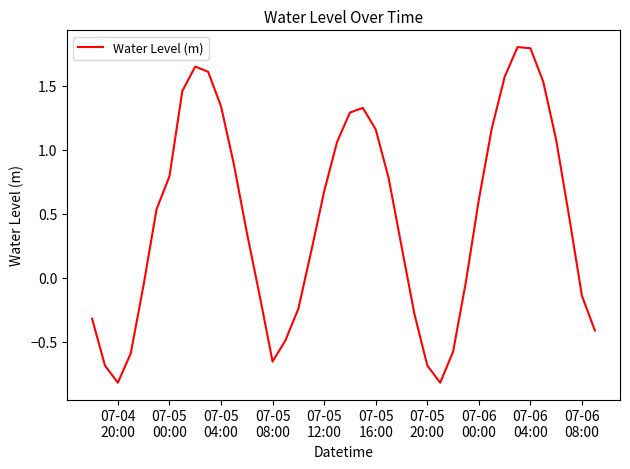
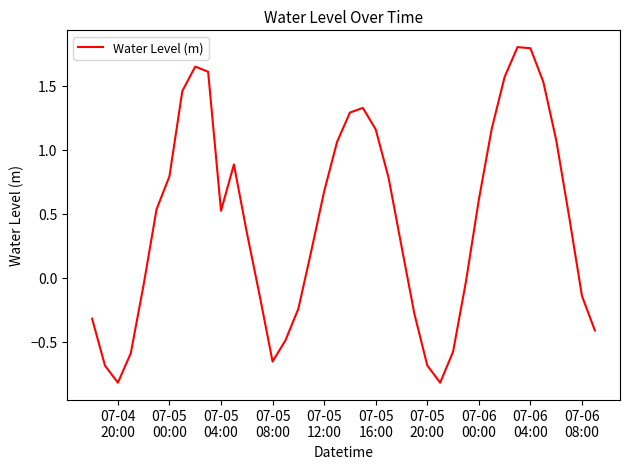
07-05 04:00: 1.34 -> 0.52
